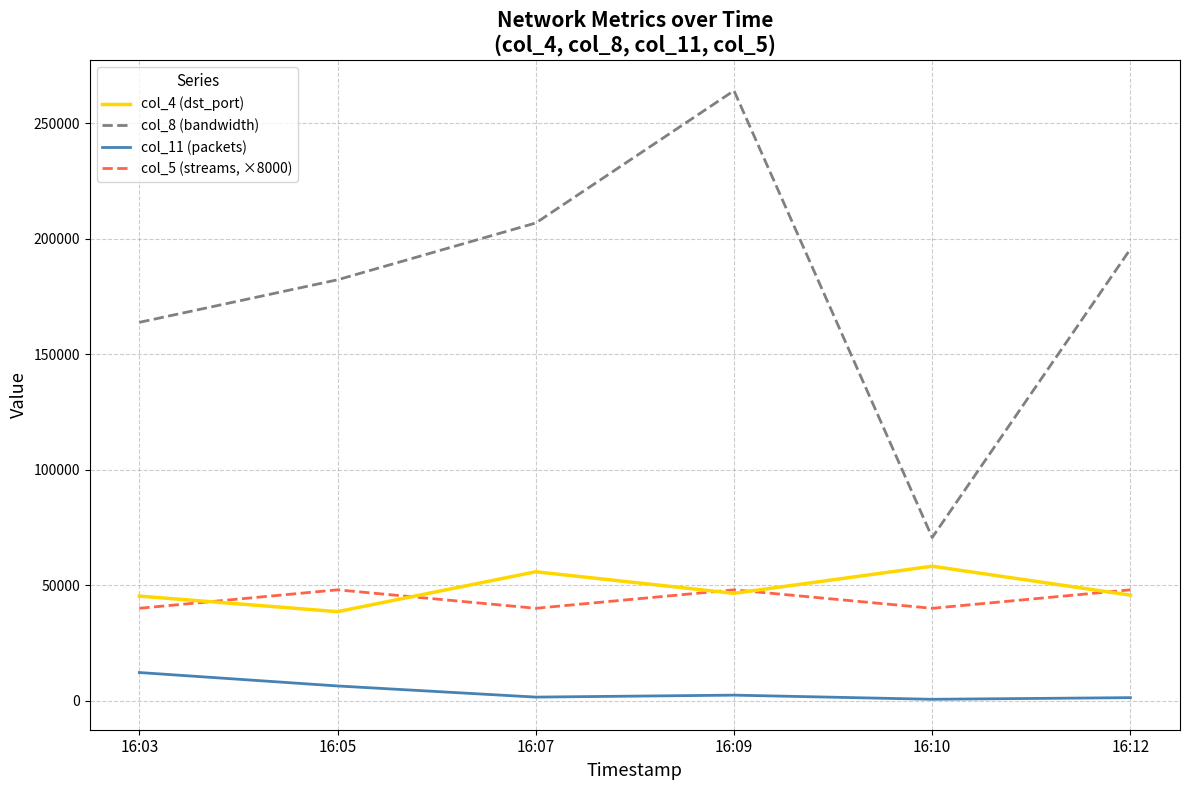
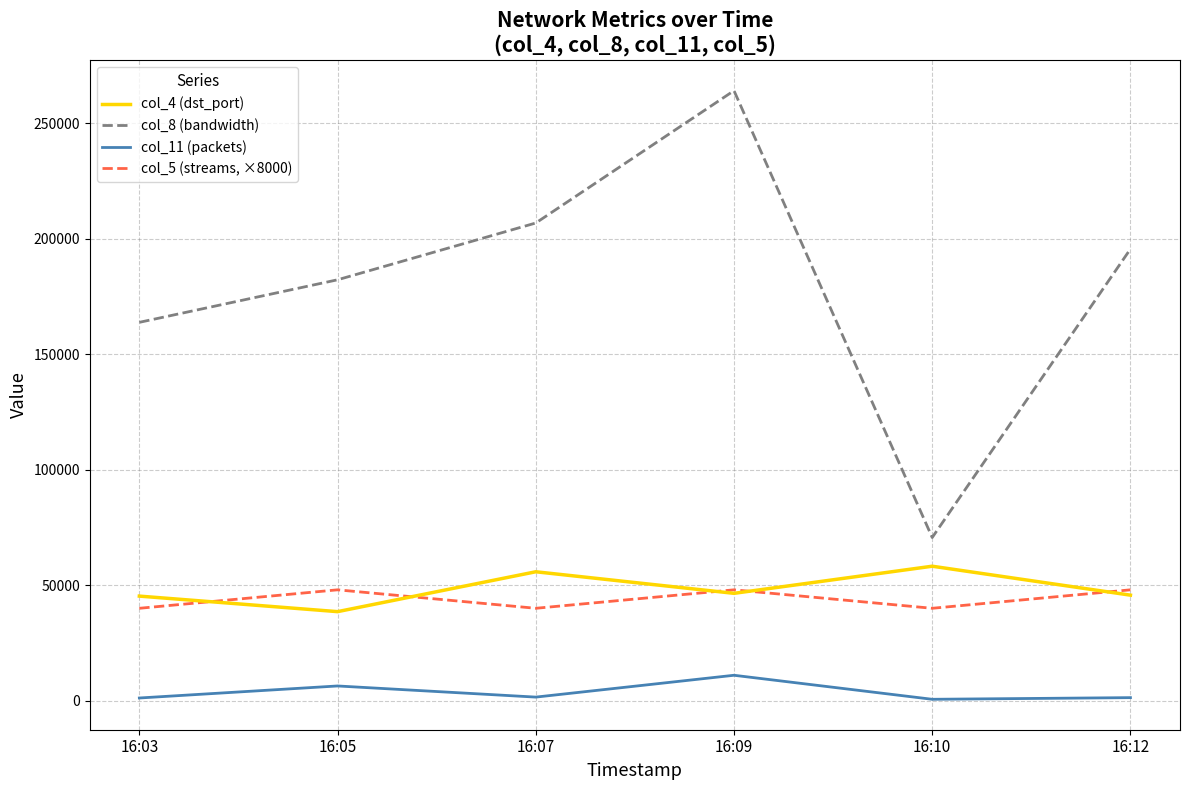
col_11 (packets), 16:03: 12000 -> 1000
col_11 (packets), 16:09: 2000 -> 11000
